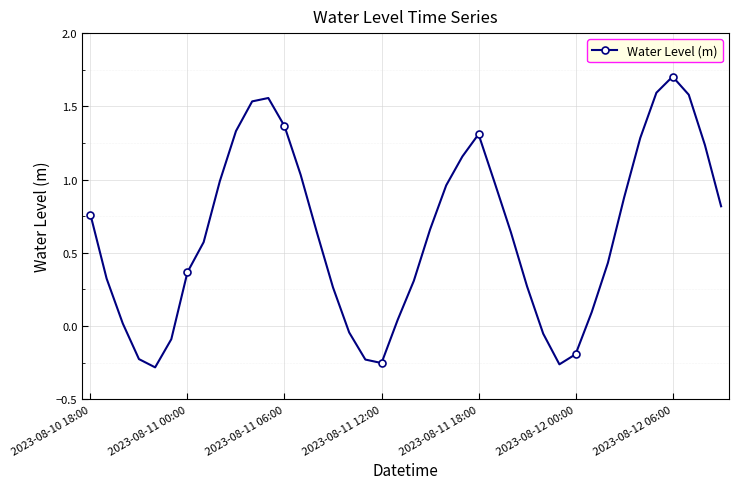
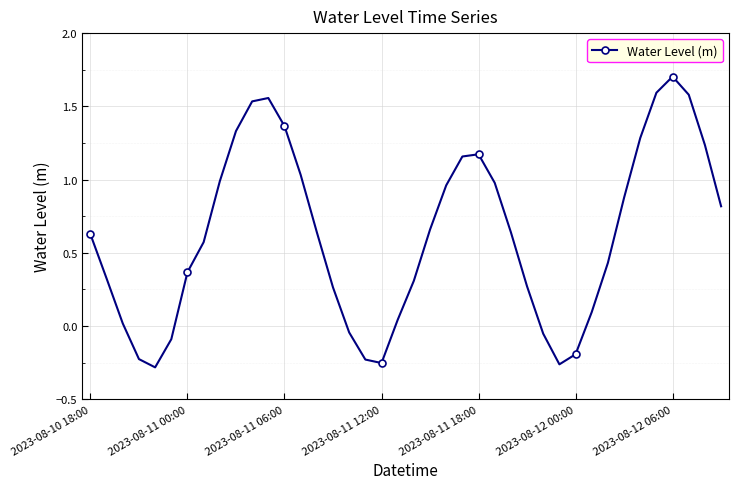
2023-08-10 18:00: 0.76 -> 0.63
2023-08-11 18:00: 1.31 -> 1.17
